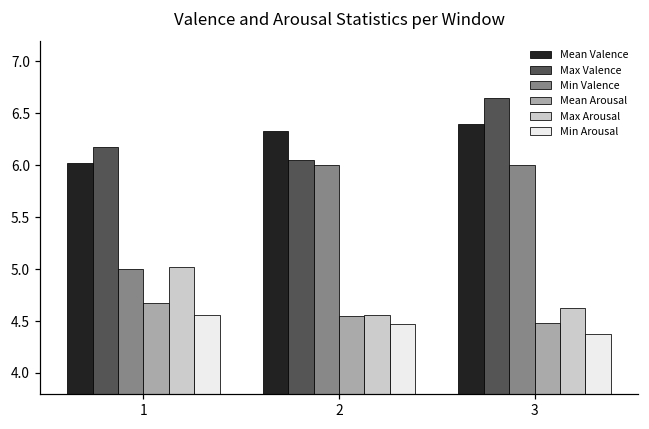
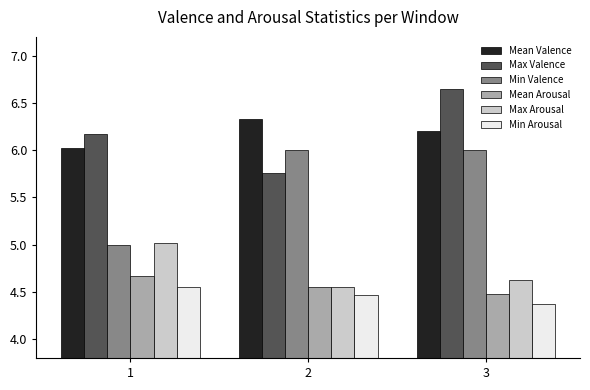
Max Valence, 2: 6.1 -> 5.8
Mean Valence, 3: 6.4 -> 6.2
